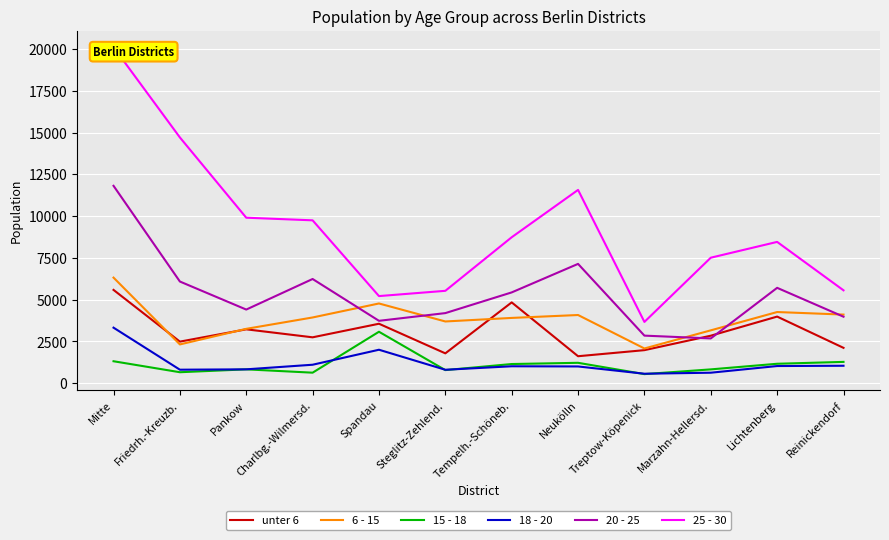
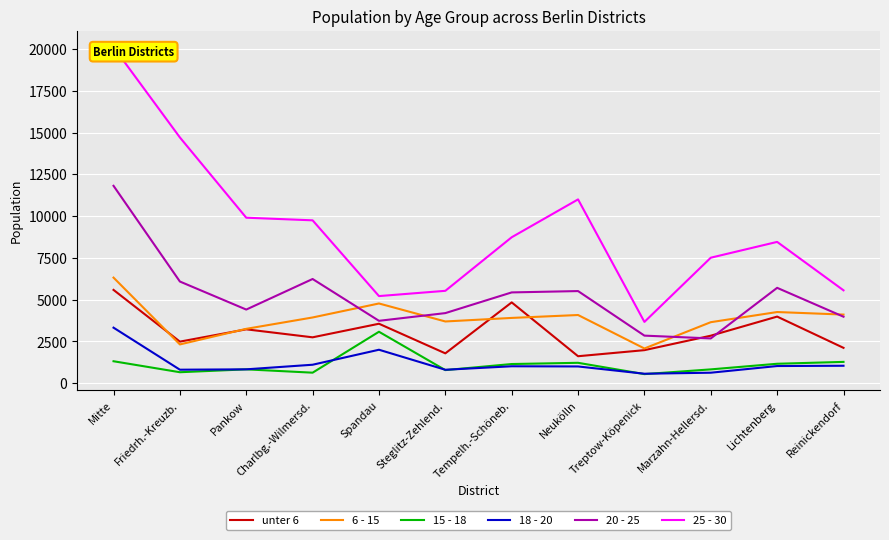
20 - 25, Neukölln: 7100 -> 5500
25 - 30, Neukölln: 11600 -> 11000
6 - 15, Marzahn-Hellersd.: 3200 -> 3700
